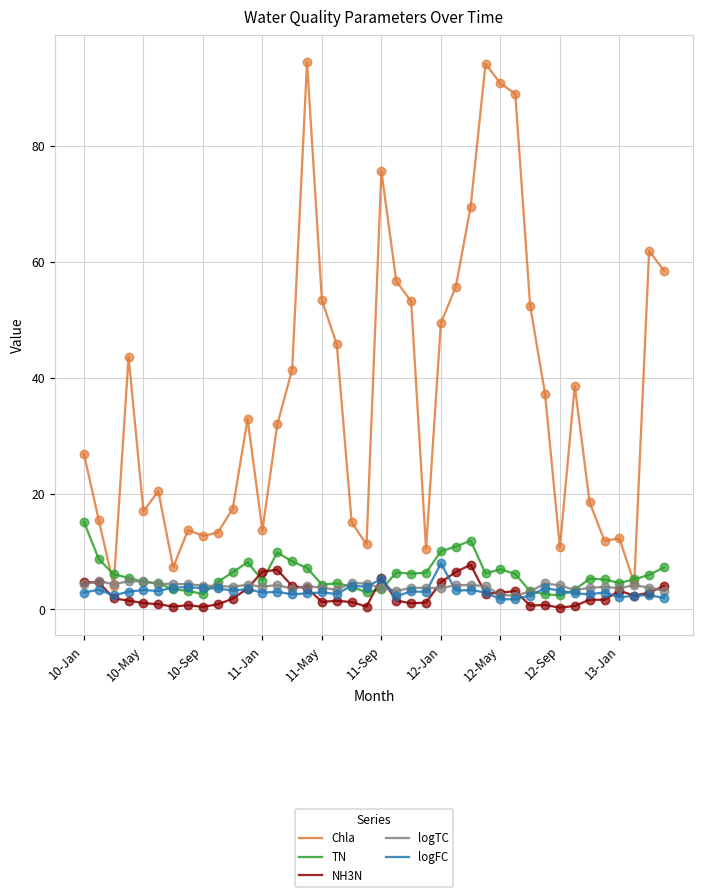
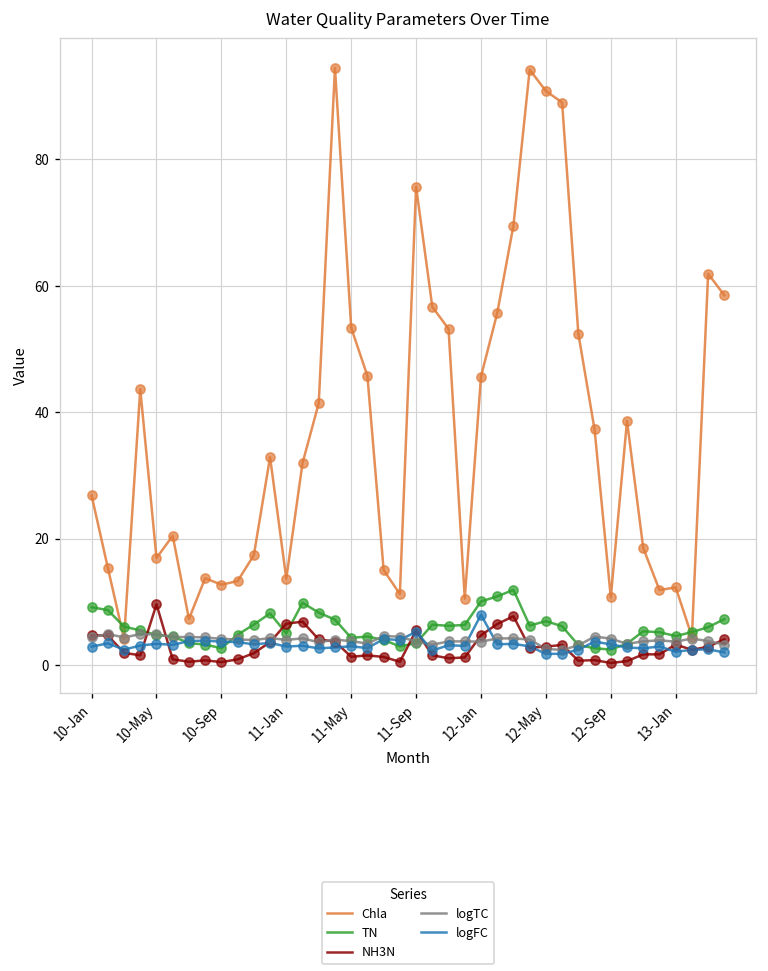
TN, 10-Jan: 15 -> 9
NH3N, 10-May: 1 -> 10
Chla, 12-Jan: 49 -> 46
